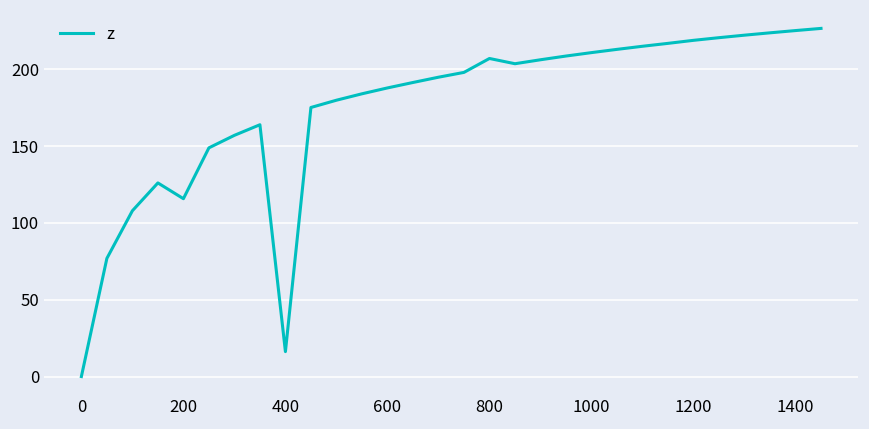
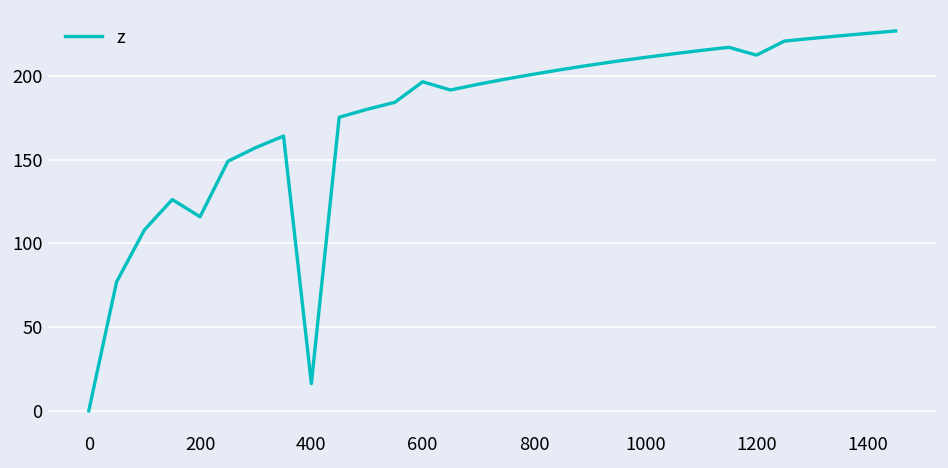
600: 188 -> 196
800: 207 -> 201
1200: 219 -> 212
